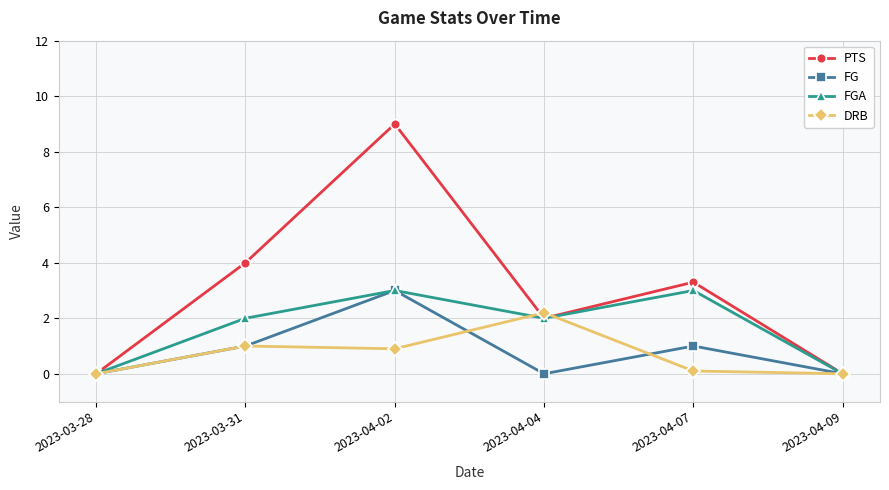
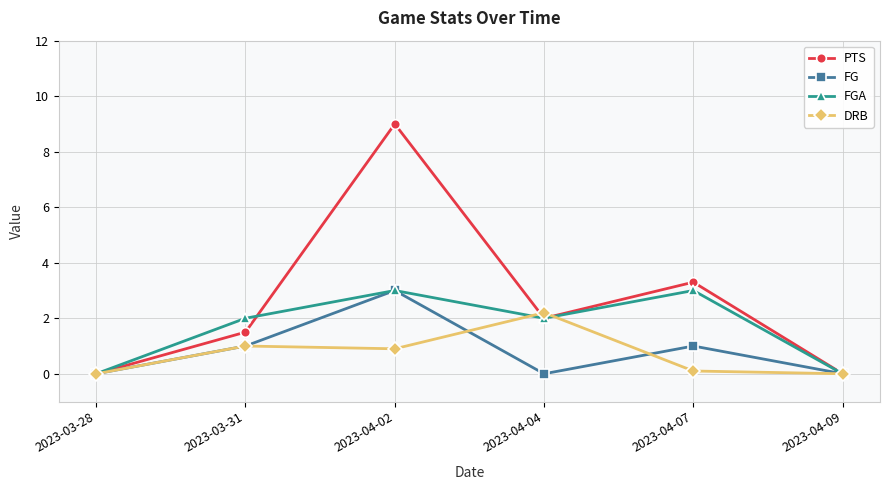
PTS, 2023-03-31: 4.0 -> 1.5
